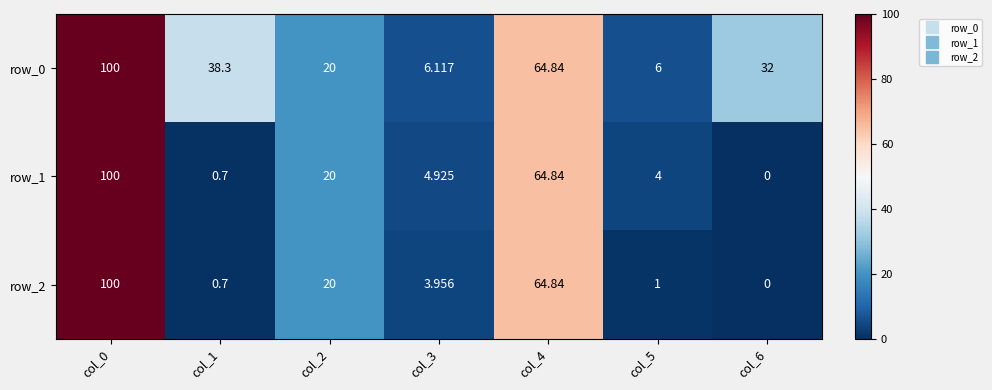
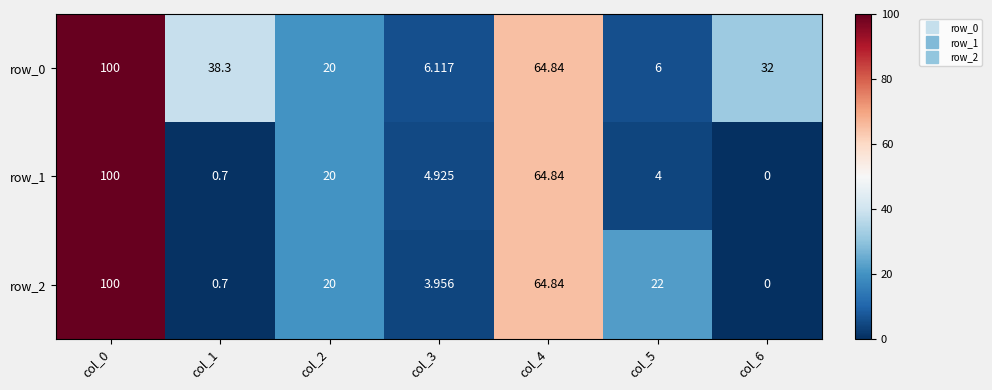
row_2, col_5: 1 -> 22
